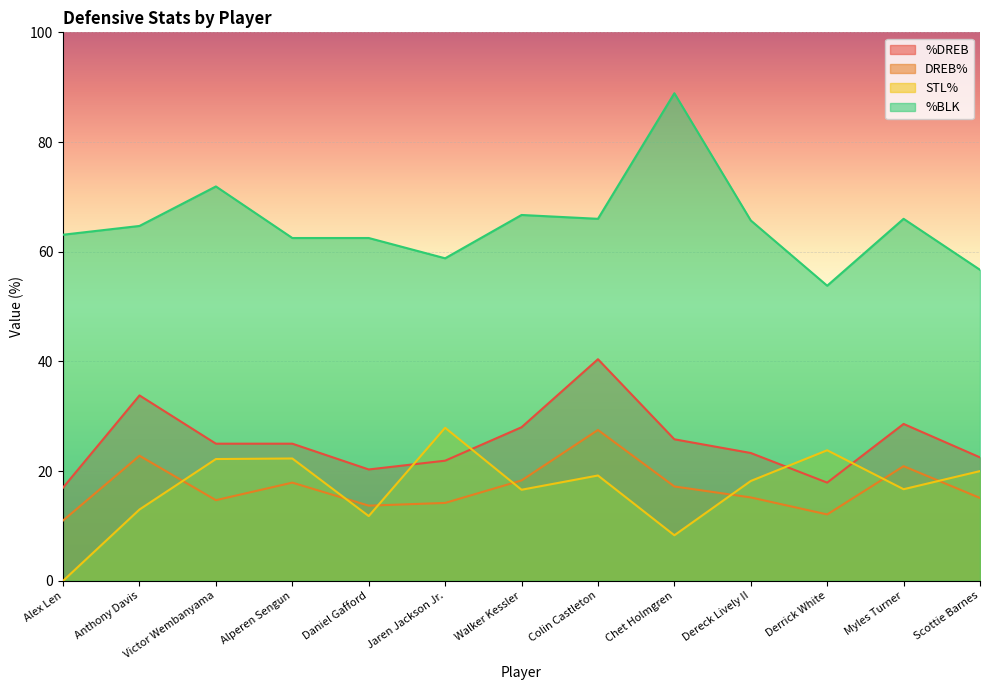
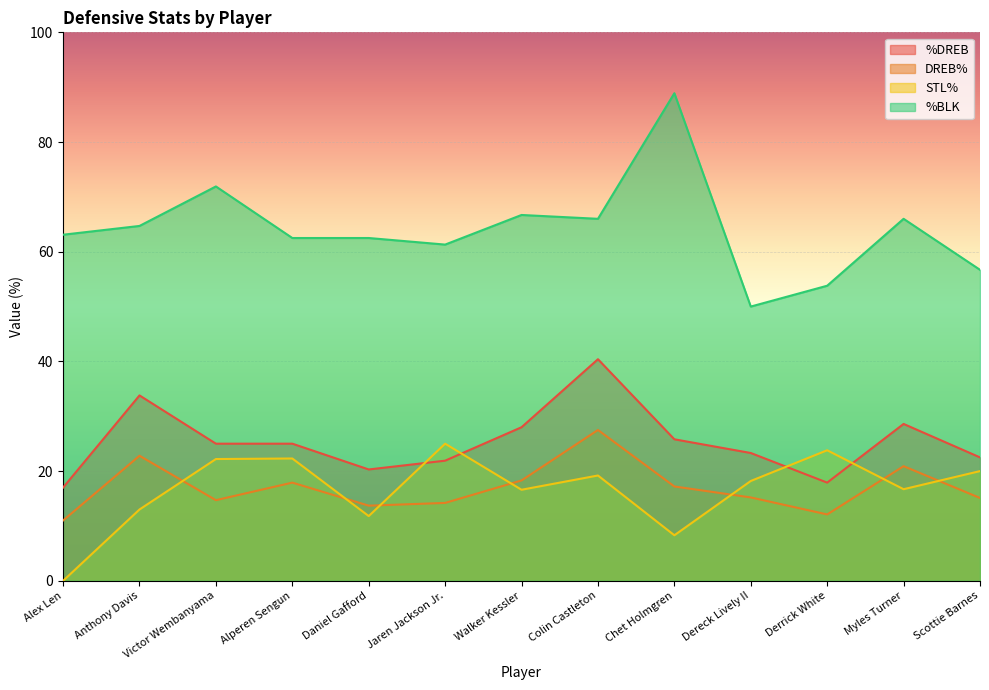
STL%, Jaren Jackson Jr.: 28 -> 25
%BLK, Jaren Jackson Jr.: 59 -> 61
%BLK, Dereck Lively II: 66 -> 50
